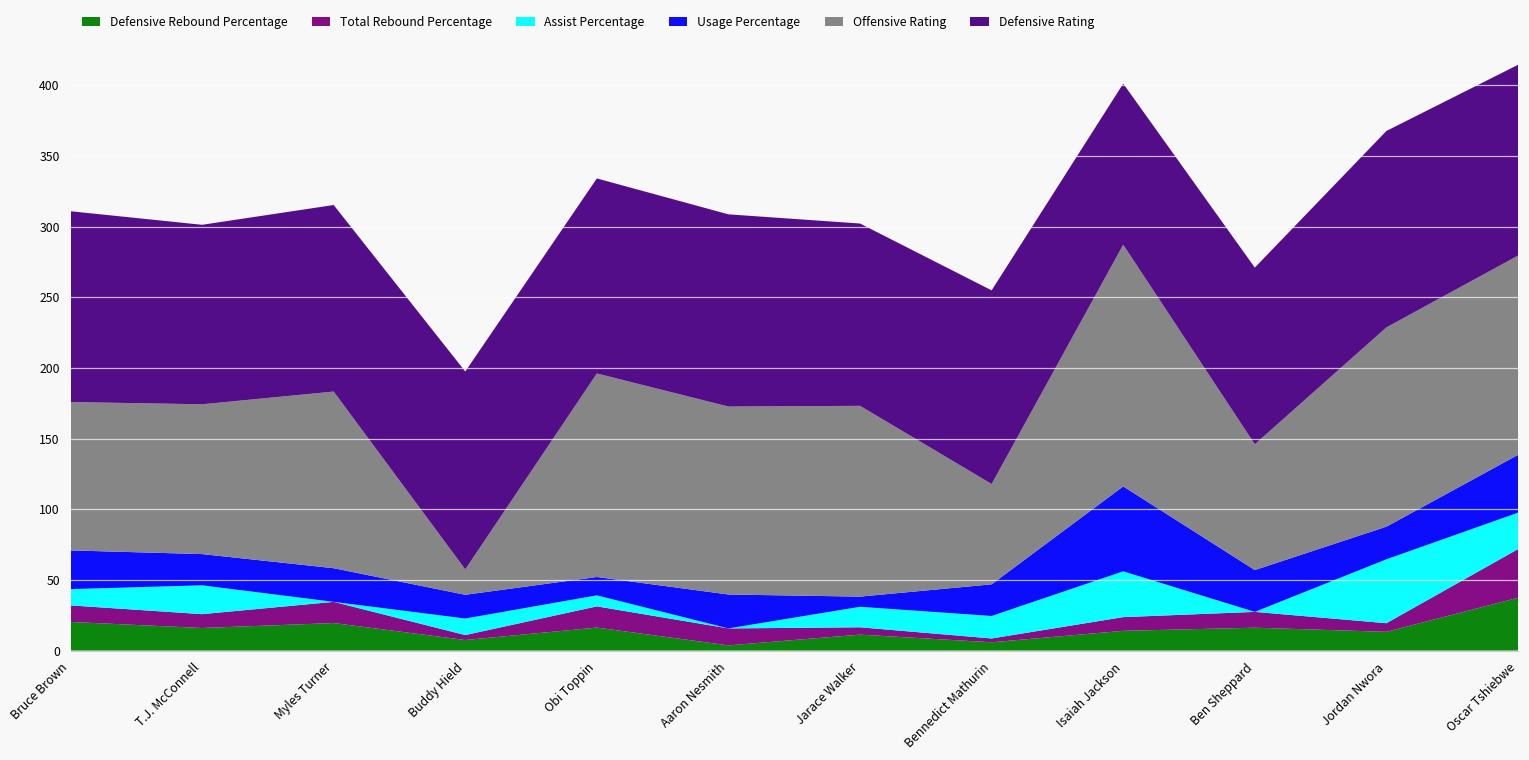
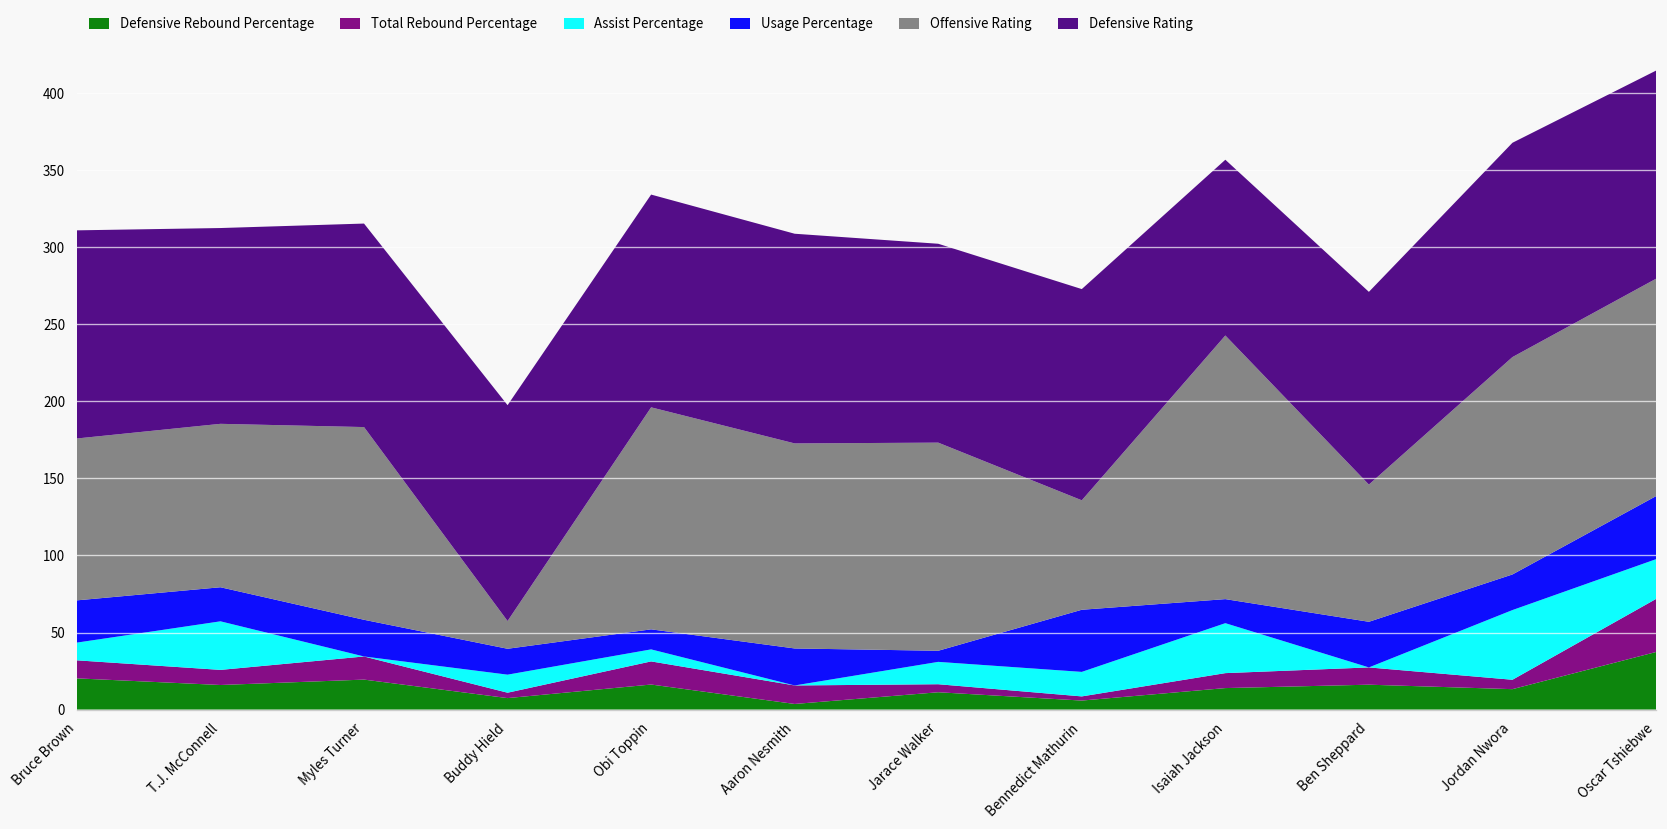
Assist Percentage, T.J. McConnell: 20 -> 31
Usage Percentage, Bennedict Mathurin: 22 -> 40
Usage Percentage, Isaiah Jackson: 60 -> 16
